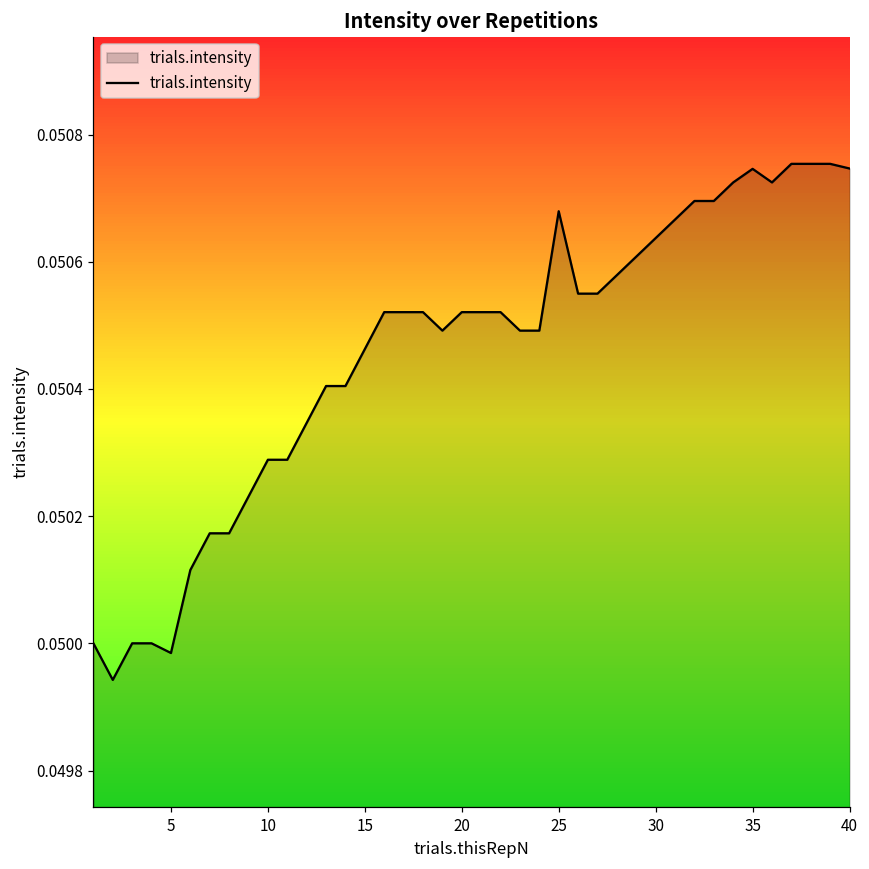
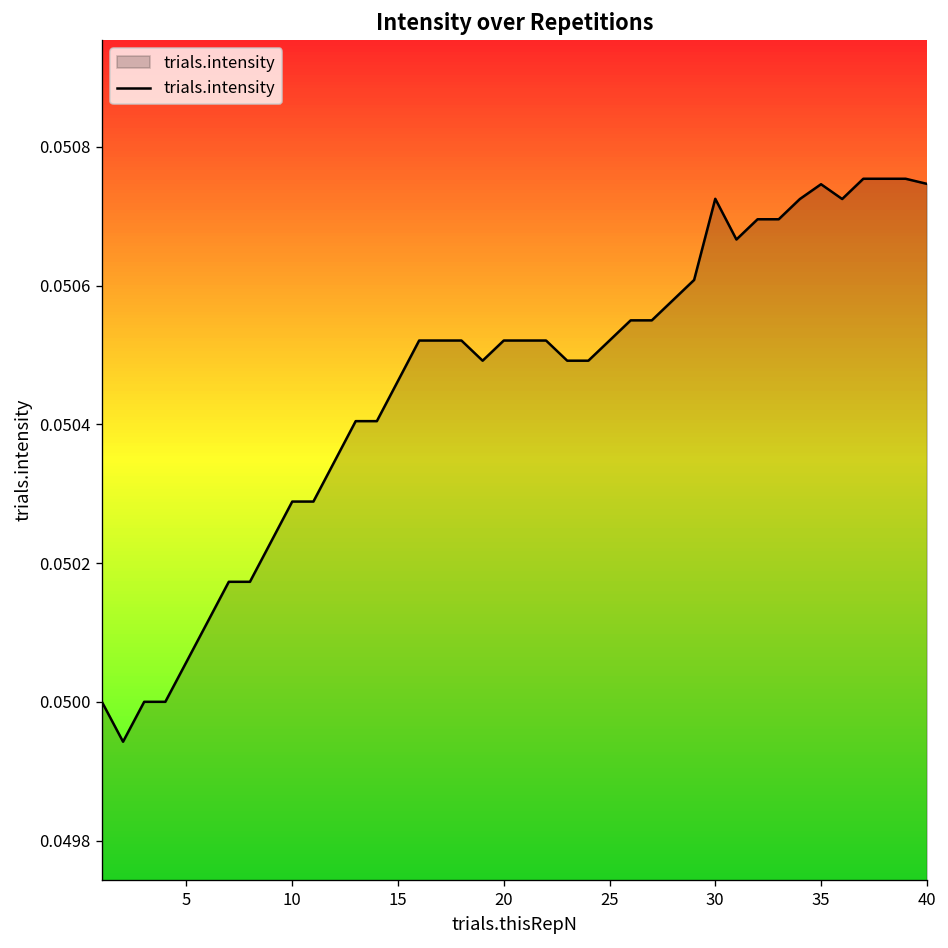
5: 0.04998 -> 0.05006
25: 0.05068 -> 0.05052
30: 0.05064 -> 0.05073
